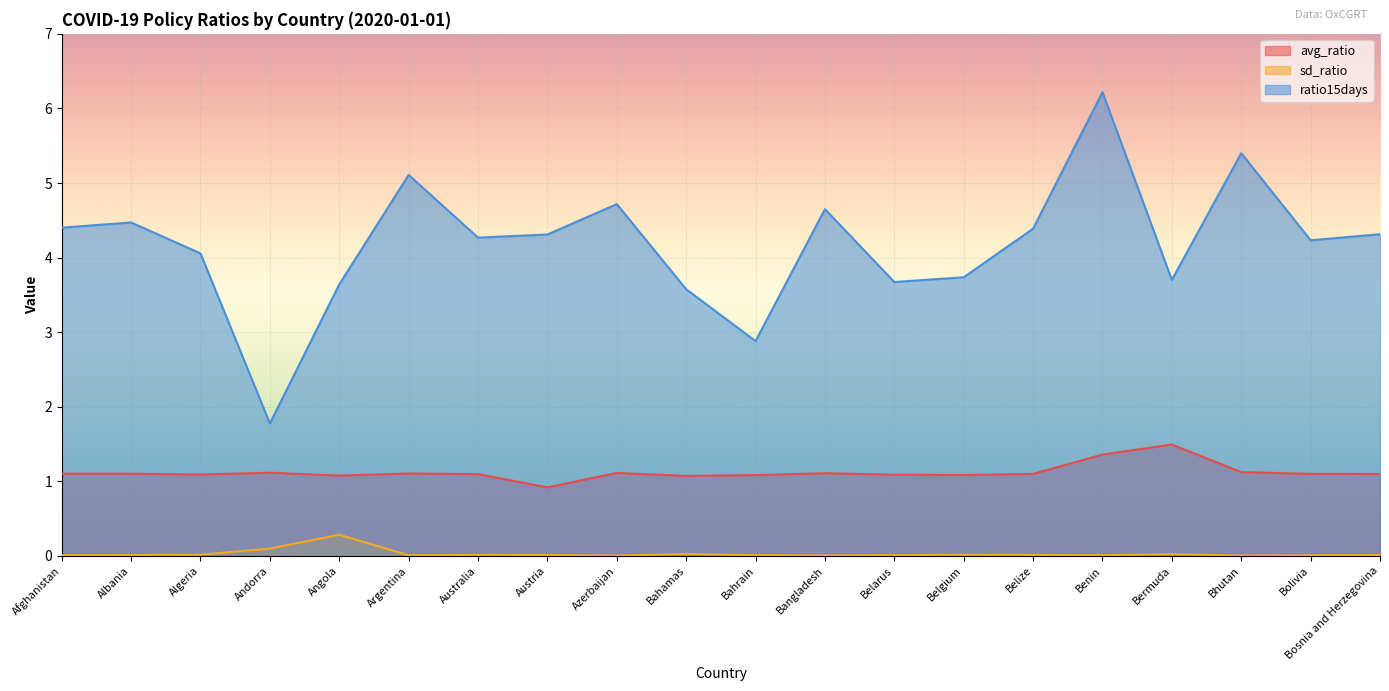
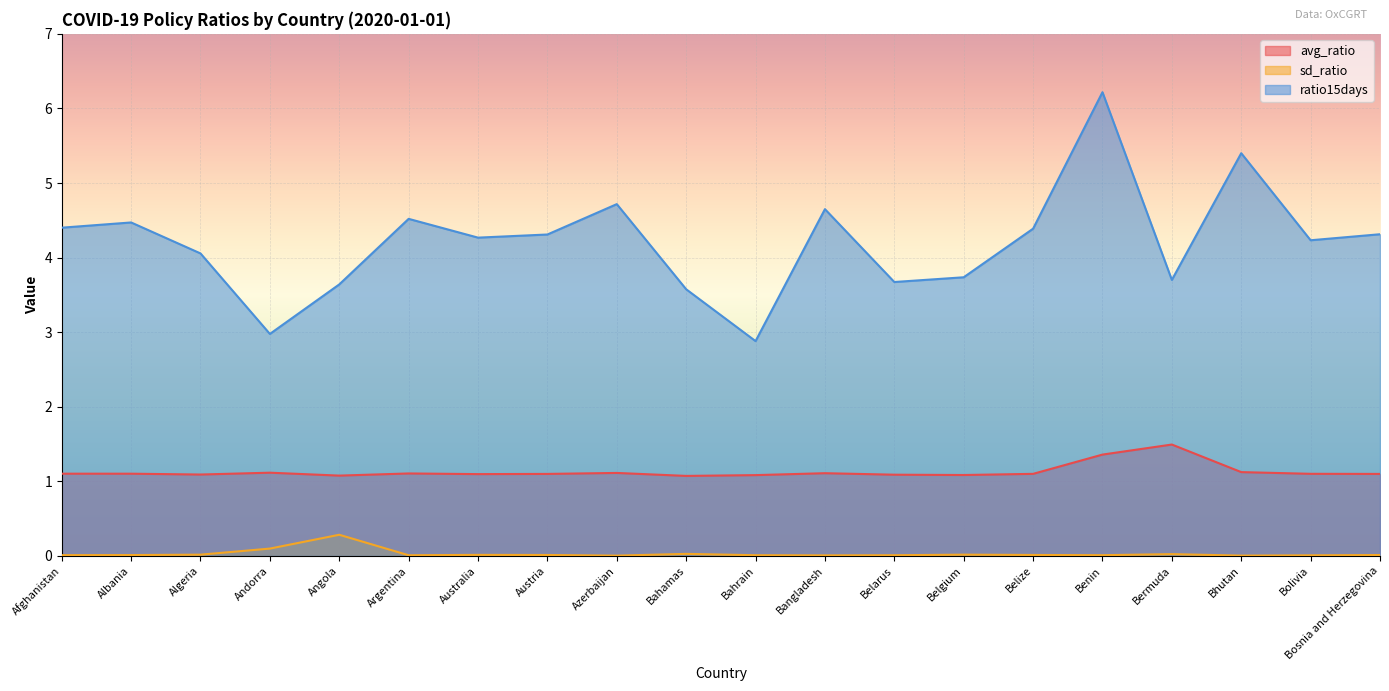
ratio15days, Andorra: 1.8 -> 3.0
ratio15days, Argentina: 5.1 -> 4.5
avg_ratio, Austria: 0.9 -> 1.1
